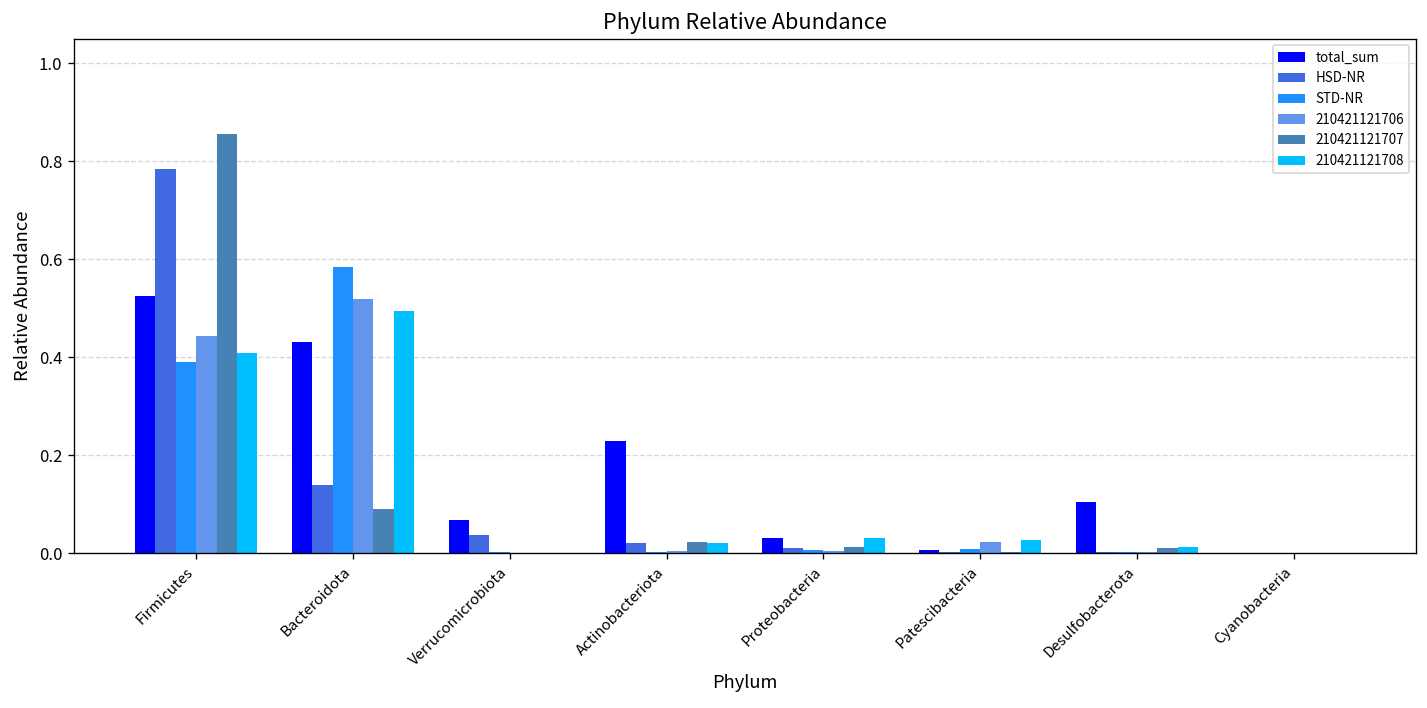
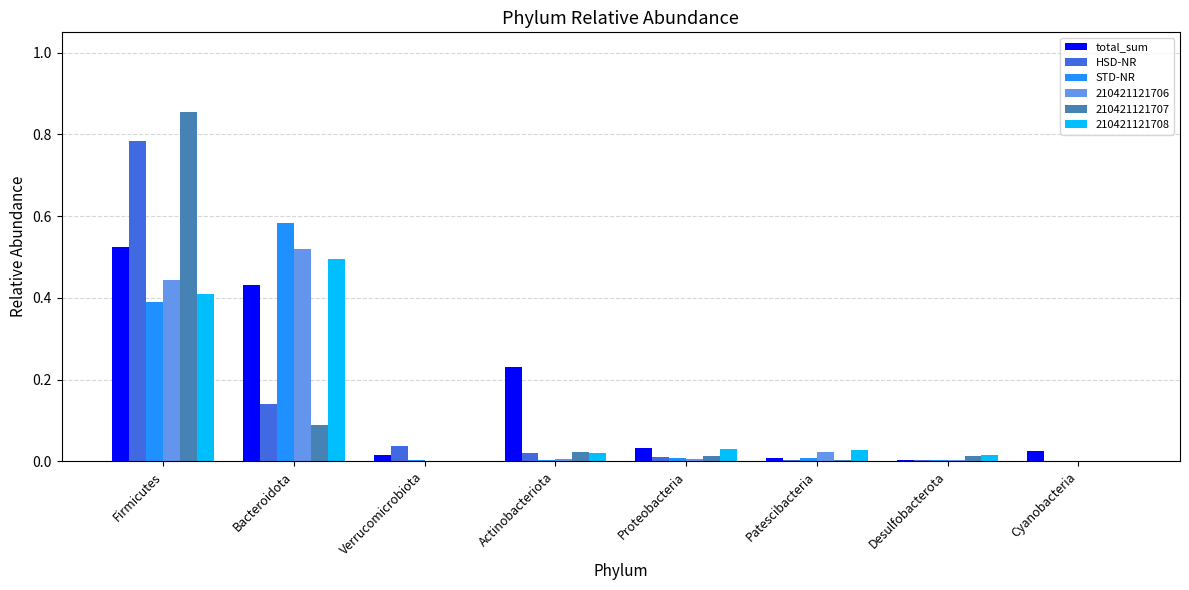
total_sum, Verrucomicrobiota: 0.07 -> 0.01
total_sum, Desulfobacterota: 0.10 -> 0.00
total_sum, Cyanobacteria: 0.00 -> 0.02
